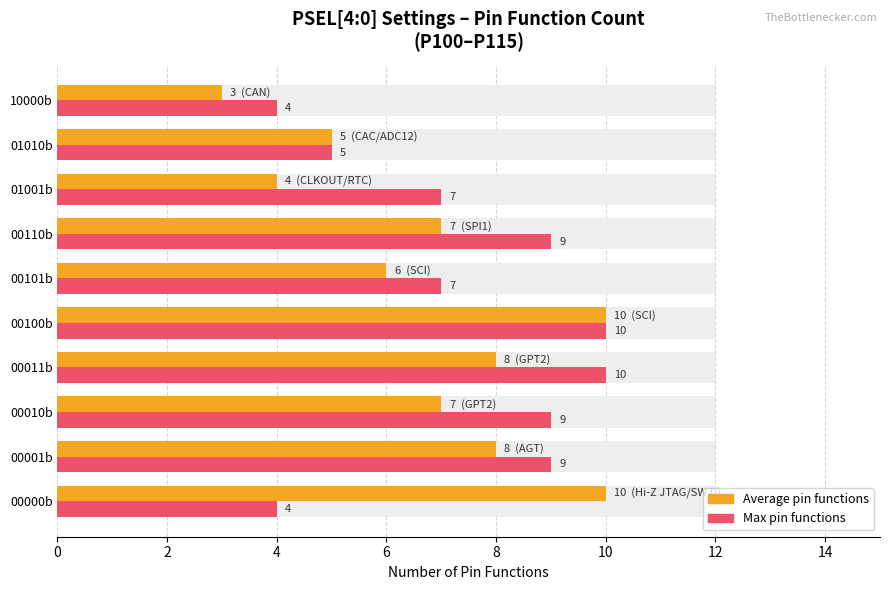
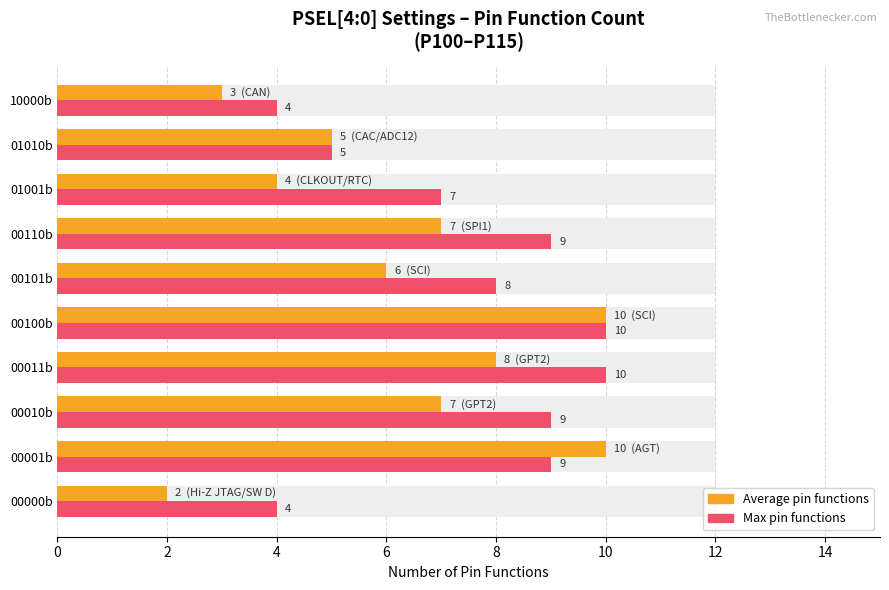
Max pin functions, 00101b: 7 -> 8
Average pin functions, 00001b: 8 -> 10
Average pin functions, 00000b: 10 -> 2
